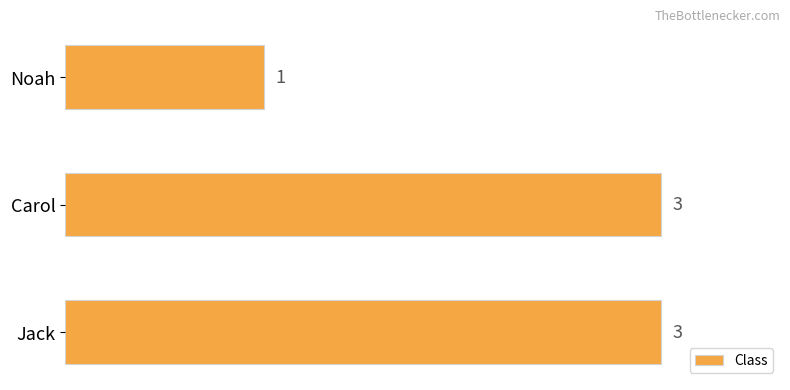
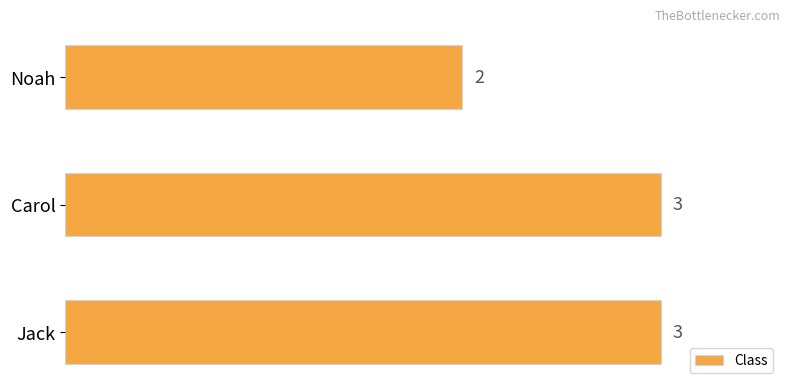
Noah: 1 -> 2
